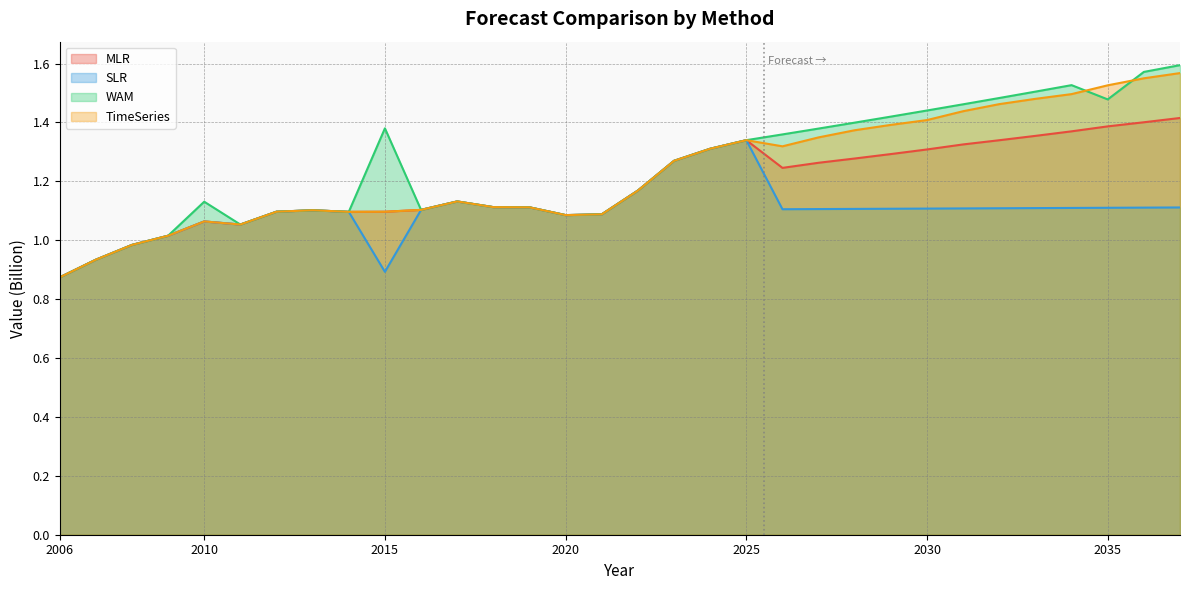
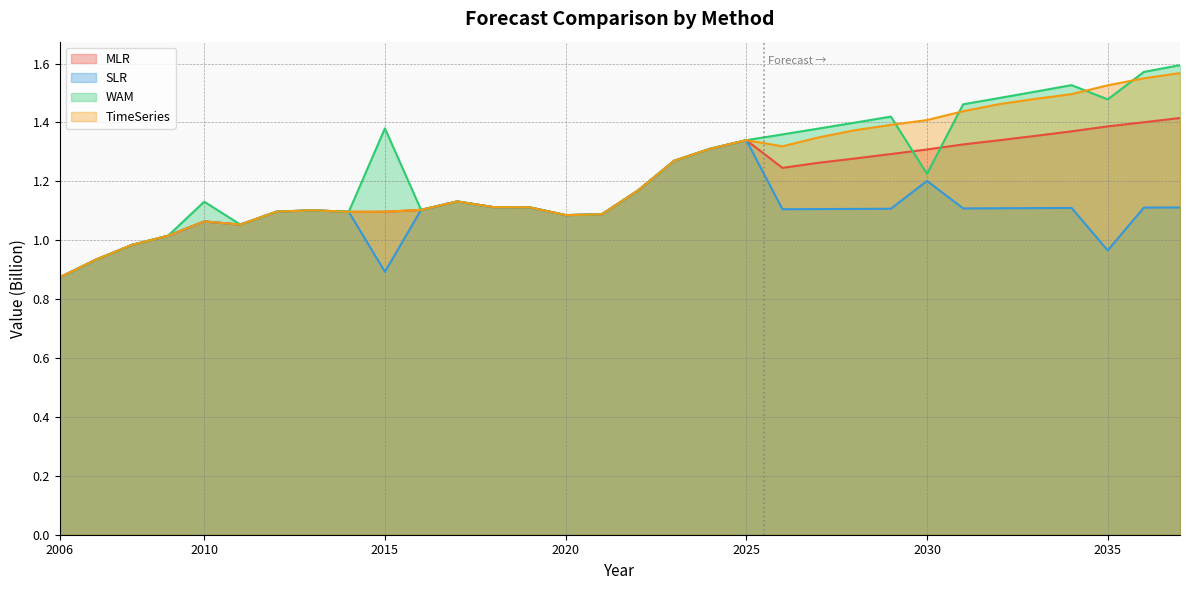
SLR, 2030: 1.11 -> 1.20
WAM, 2030: 1.44 -> 1.23
SLR, 2035: 1.11 -> 0.97
